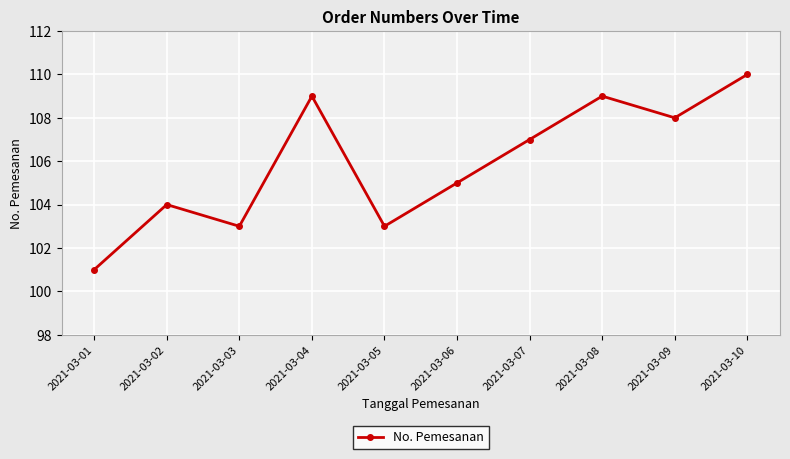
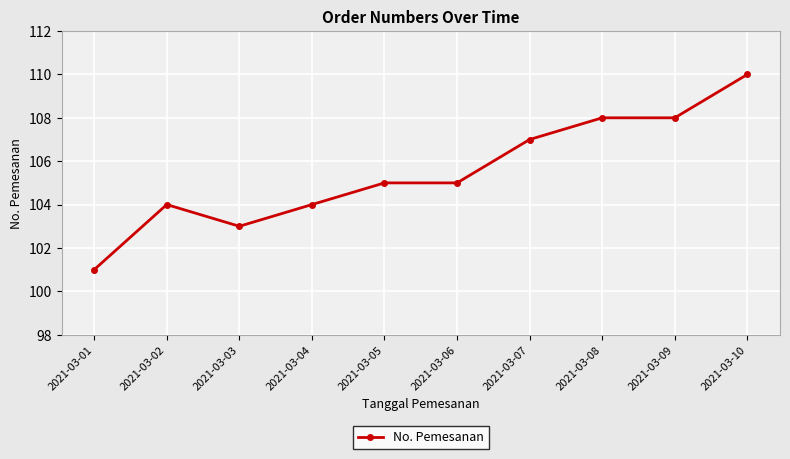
2021-03-04: 109 -> 104
2021-03-05: 103 -> 105
2021-03-08: 109 -> 108
